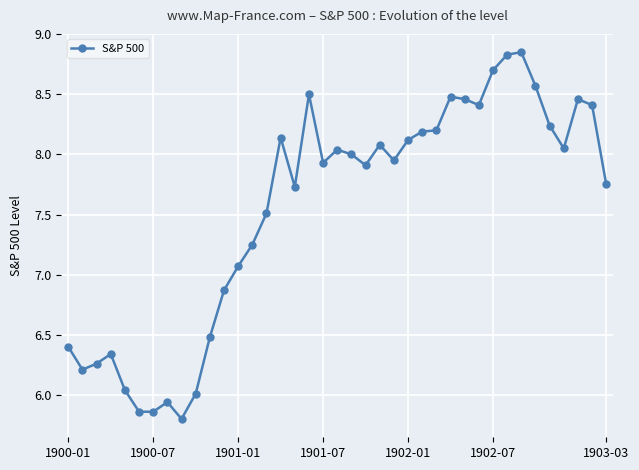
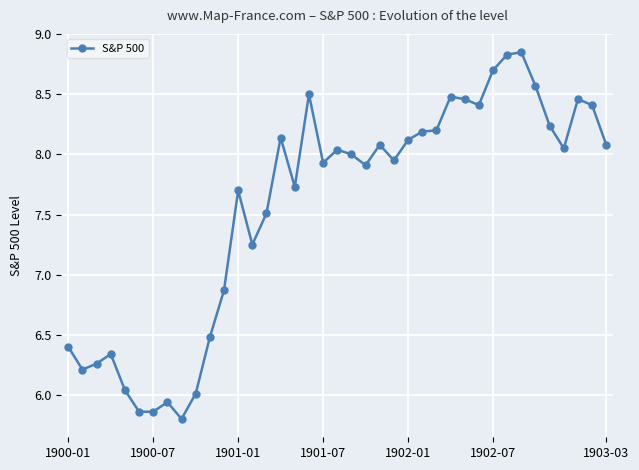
1901-01: 7.07 -> 7.70
1903-03: 7.75 -> 8.08
